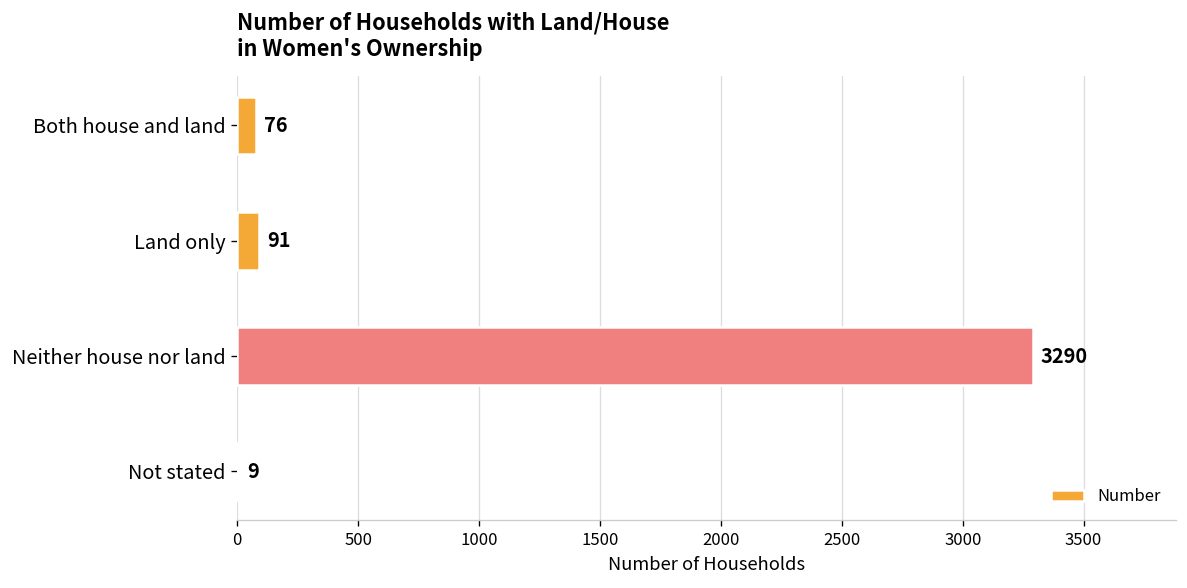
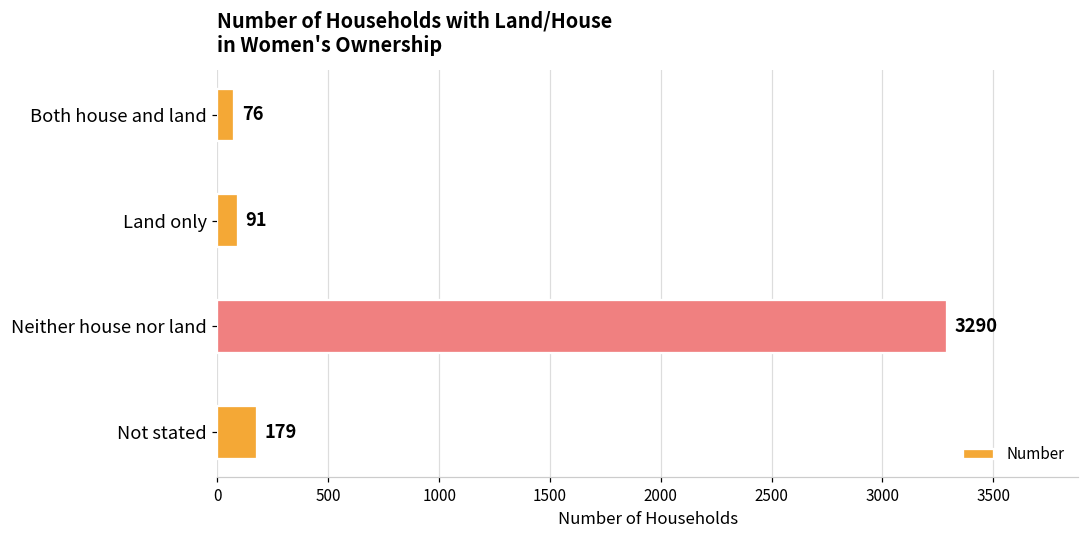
Not stated: 9 -> 179
